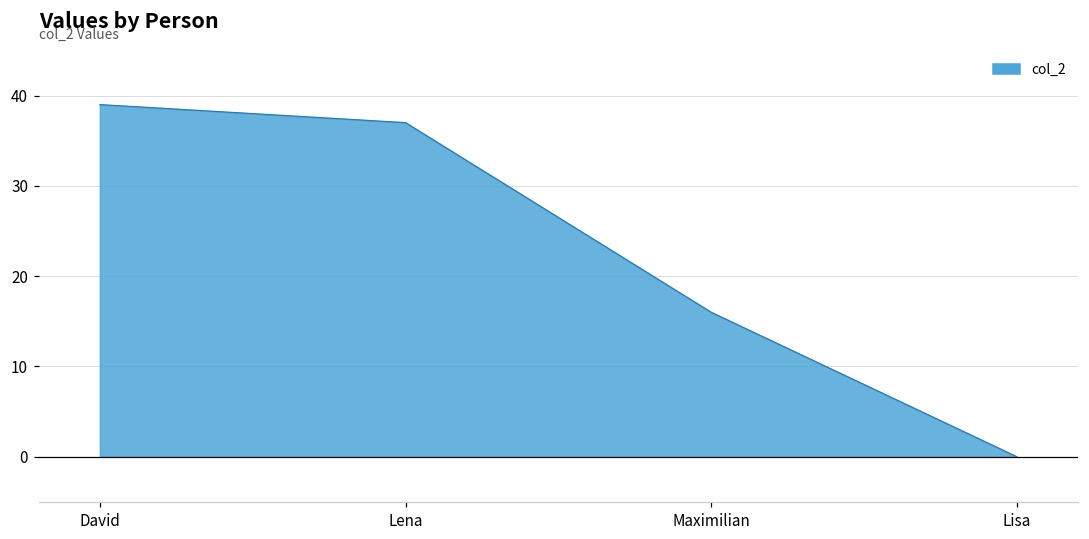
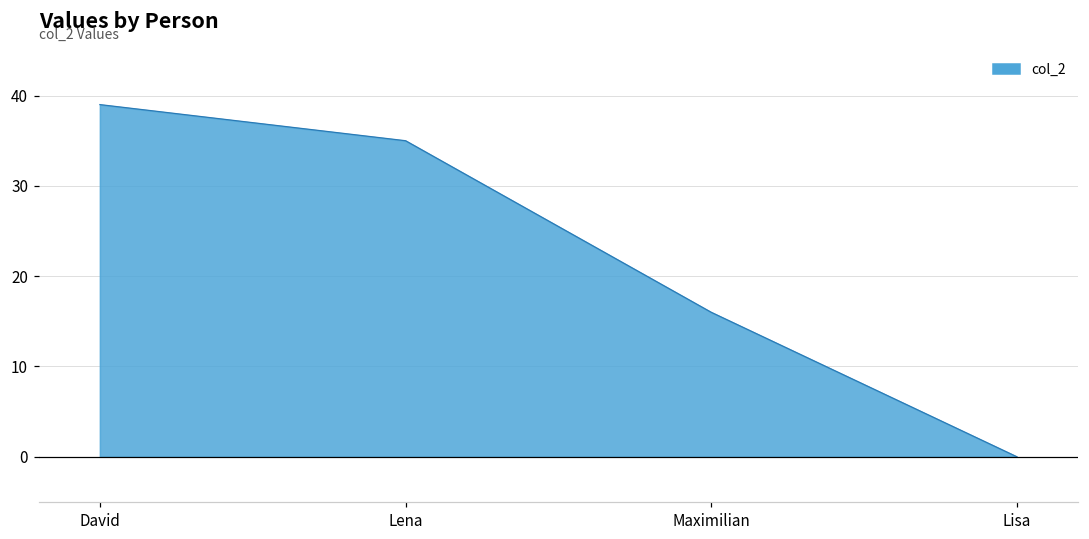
Lena: 37 -> 35
